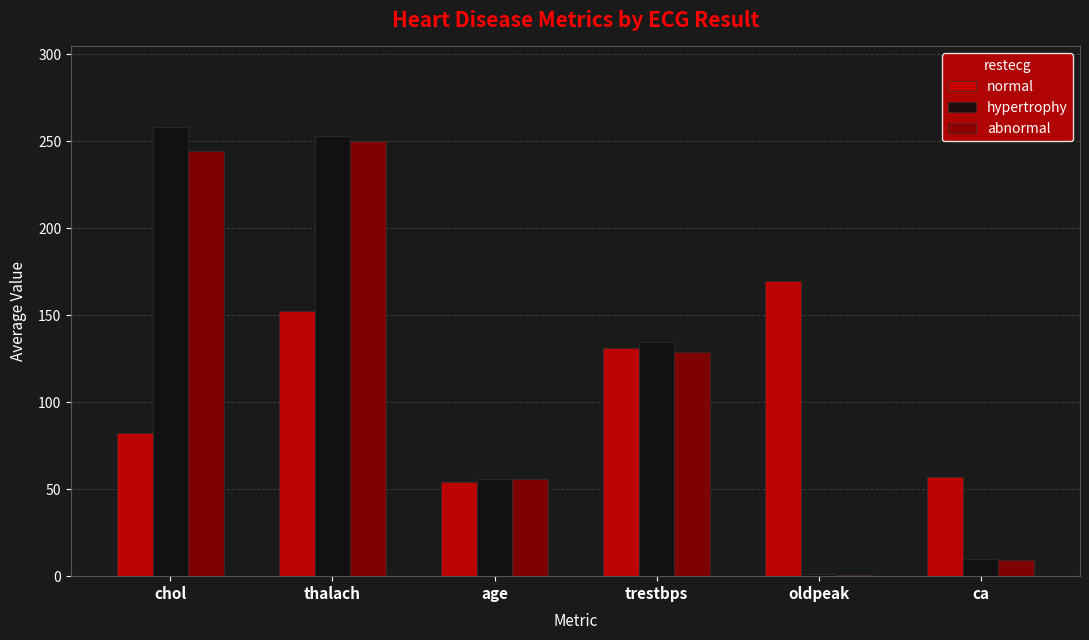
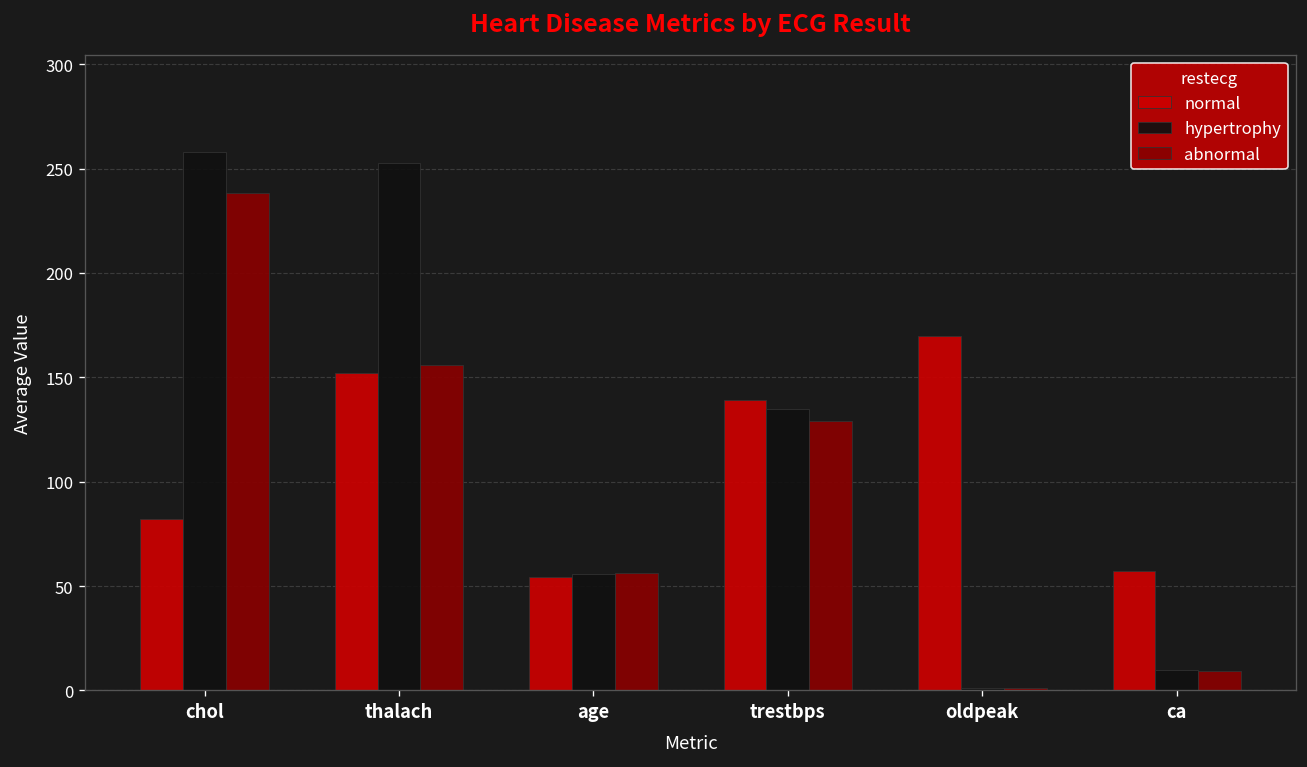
abnormal, chol: 244 -> 238
abnormal, thalach: 250 -> 156
normal, trestbps: 131 -> 139
